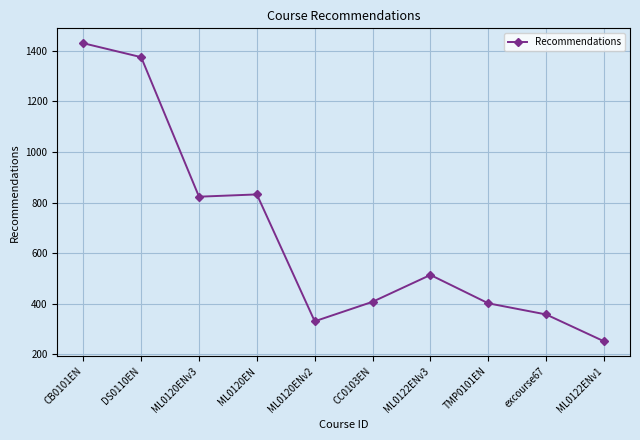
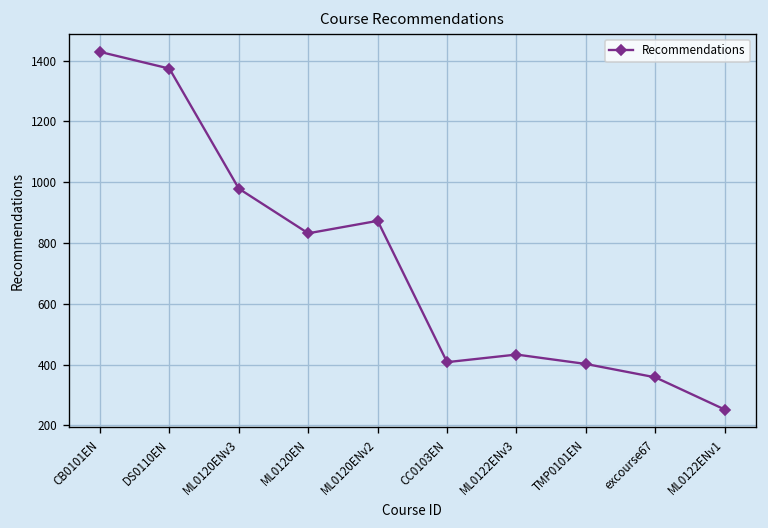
ML0120ENv3: 820 -> 980
ML0120ENv2: 330 -> 870
ML0122ENv3: 510 -> 430
